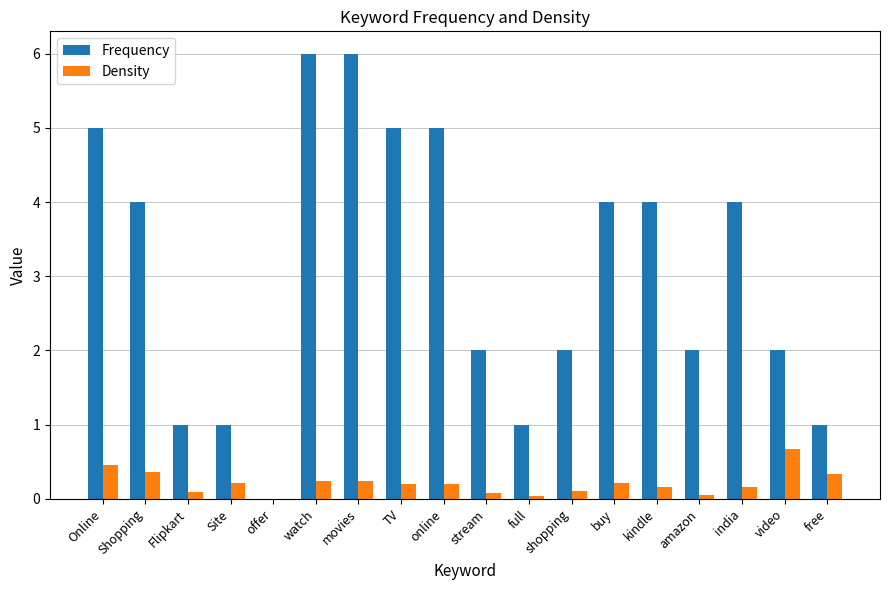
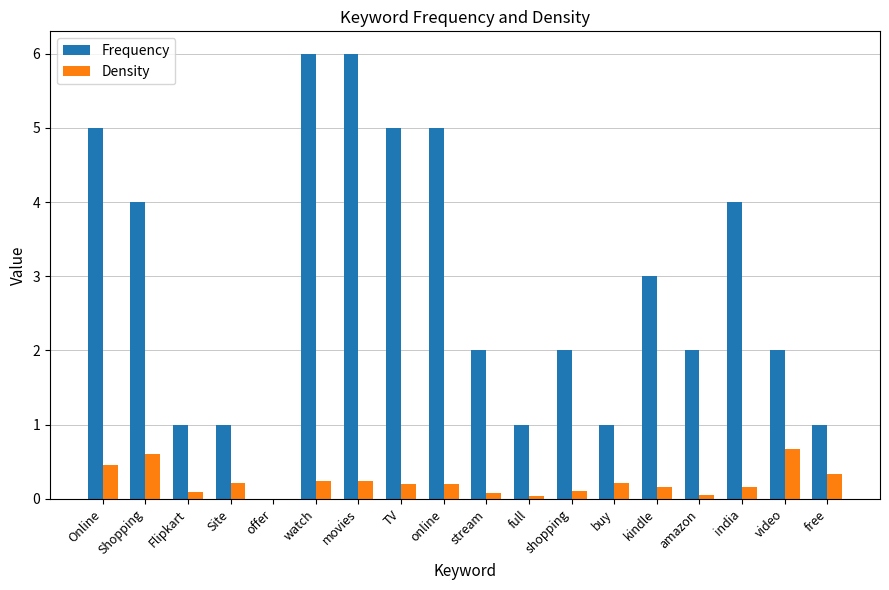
Density, Shopping: 0.4 -> 0.6
Frequency, buy: 4 -> 1
Frequency, kindle: 4 -> 3
